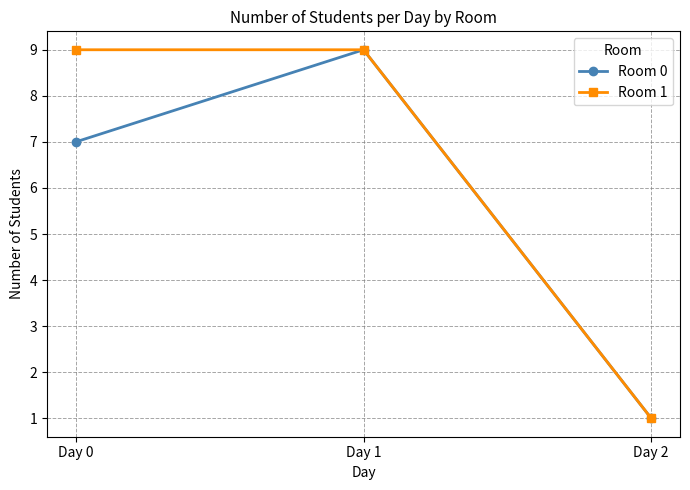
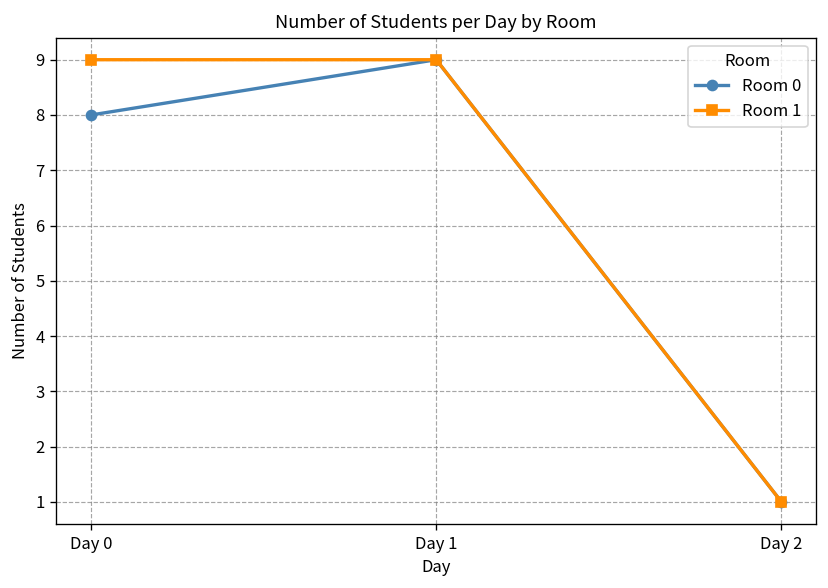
Room 0, Day 0: 7 -> 8
